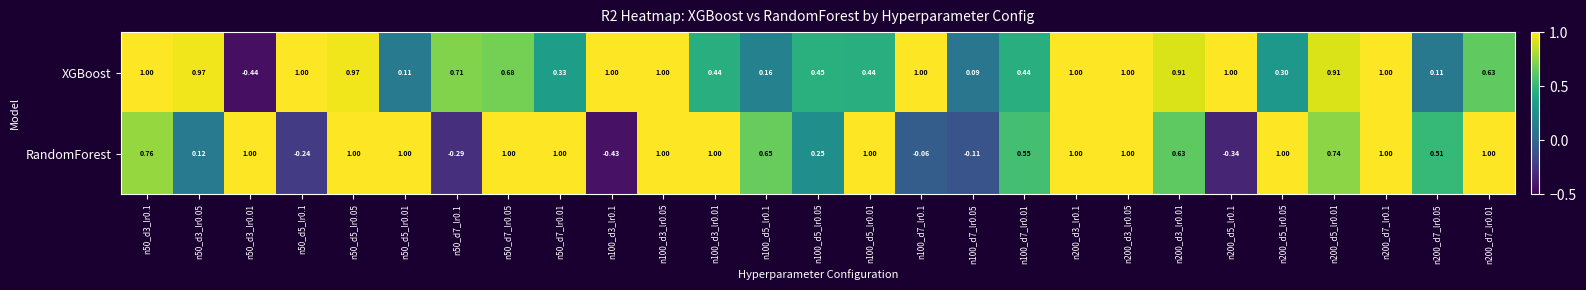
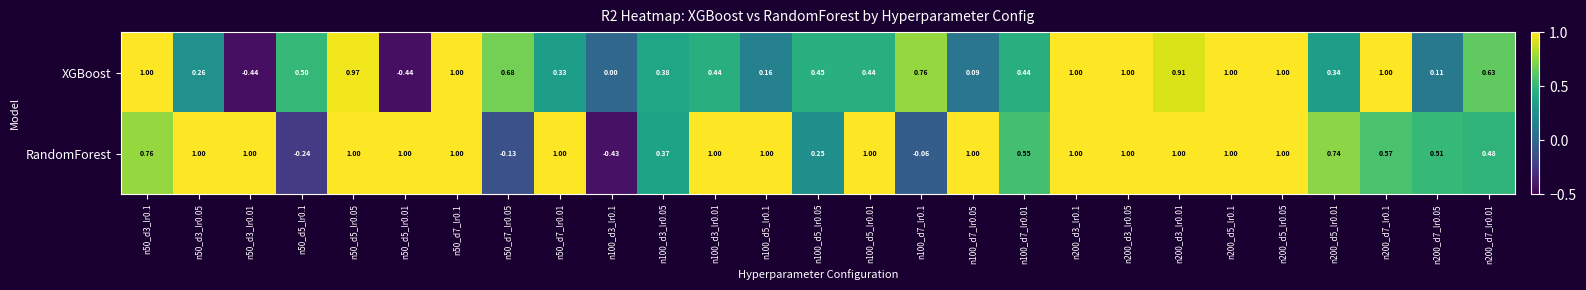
XGBoost, n50_d3_lr0.05: 0.97 -> 0.26
XGBoost, n50_d5_lr0.1: 1.00 -> 0.50
XGBoost, n50_d5_lr0.01: 0.11 -> -0.44
XGBoost, n50_d7_lr0.1: 0.71 -> 1.00
XGBoost, n100_d3_lr0.1: 1.00 -> 0.00
XGBoost, n100_d3_lr0.05: 1.00 -> 0.38
XGBoost, n100_d7_lr0.1: 1.00 -> 0.76
XGBoost, n200_d5_lr0.05: 0.30 -> 1.00
XGBoost, n200_d5_lr0.01: 0.91 -> 0.34
RandomForest, n50_d3_lr0.05: 0.12 -> 1.00
RandomForest, n50_d7_lr0.1: -0.29 -> 1.00
RandomForest, n50_d7_lr0.05: 1.00 -> -0.13
RandomForest, n100_d3_lr0.05: 1.00 -> 0.37
RandomForest, n100_d5_lr0.1: 0.65 -> 1.00
RandomForest, n100_d7_lr0.05: -0.11 -> 1.00
RandomForest, n200_d3_lr0.01: 0.63 -> 1.00
RandomForest, n200_d5_lr0.1: -0.34 -> 1.00
RandomForest, n200_d7_lr0.1: 1.00 -> 0.57
RandomForest, n200_d7_lr0.01: 1.00 -> 0.48
